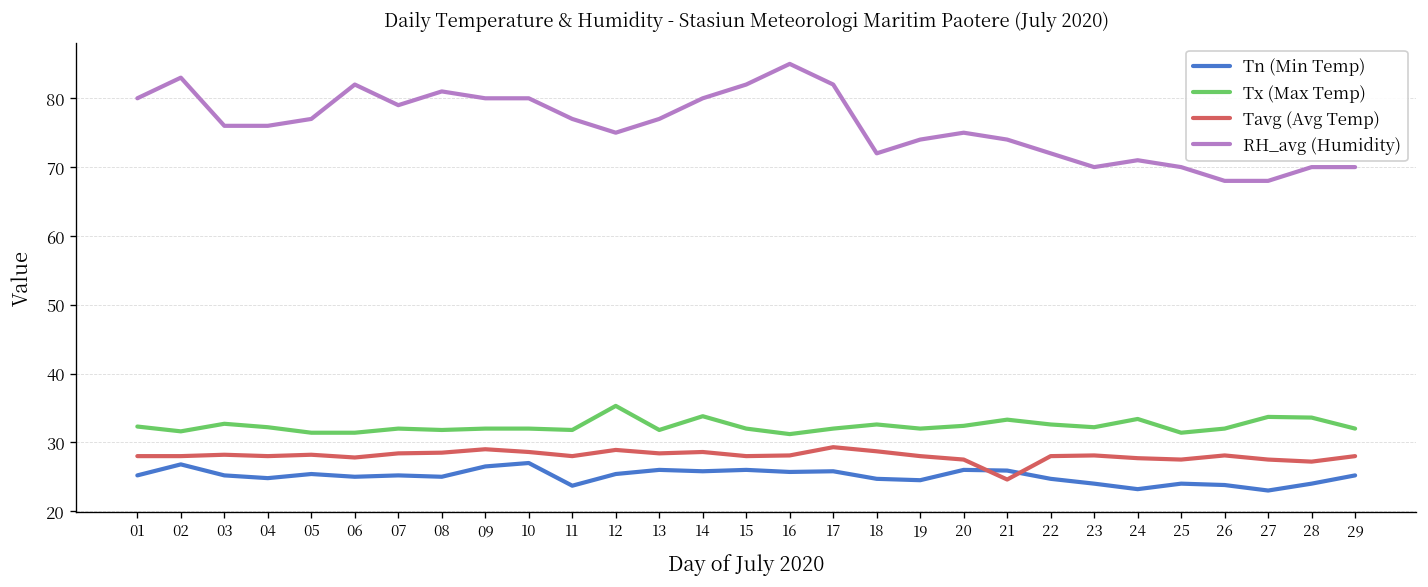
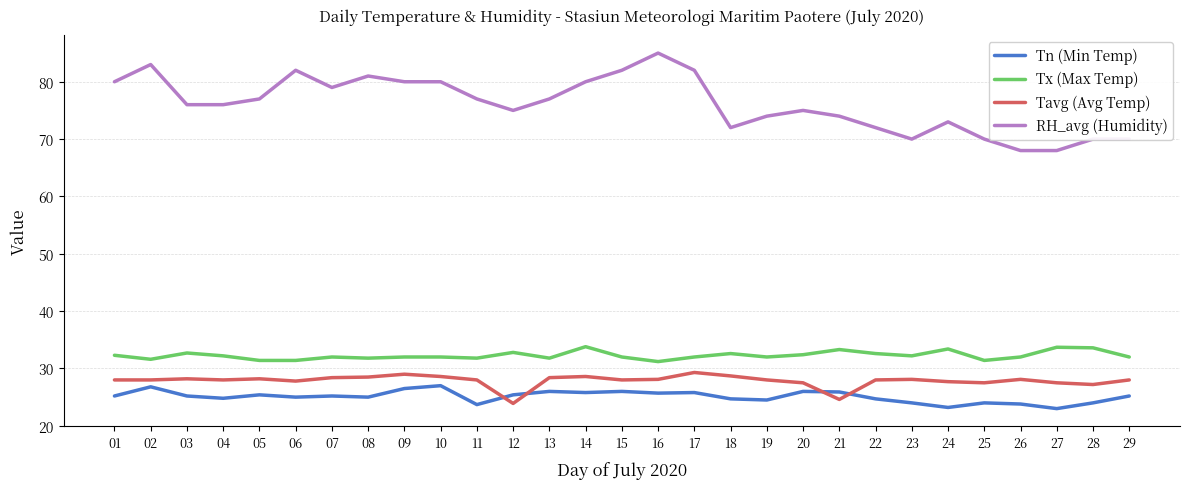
Tx (Max Temp), 12: 35 -> 33
Tavg (Avg Temp), 12: 29 -> 24
RH_avg (Humidity), 24: 71 -> 73
